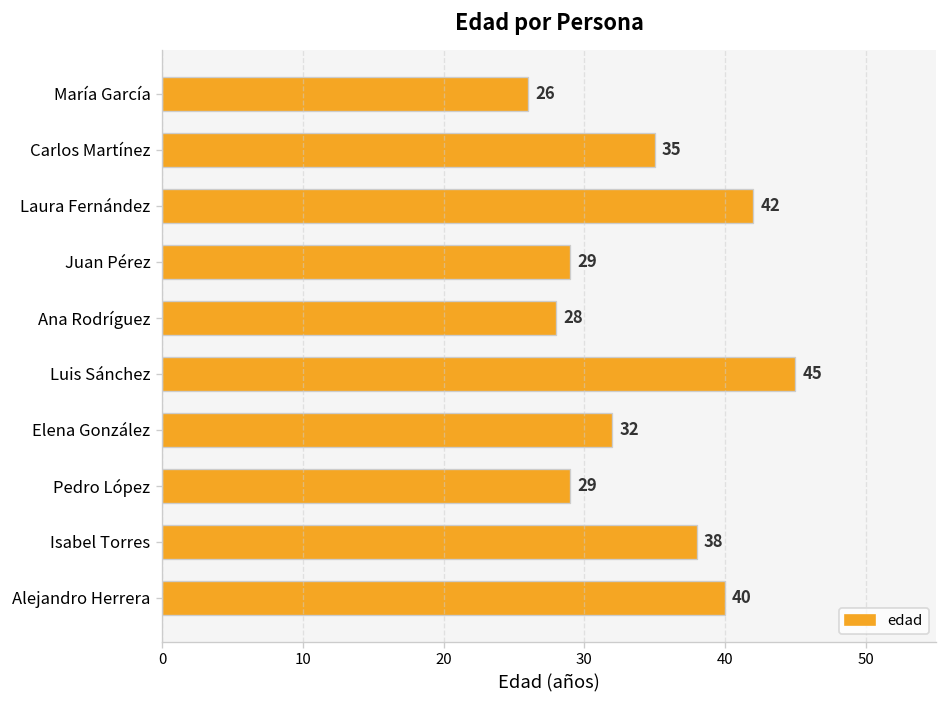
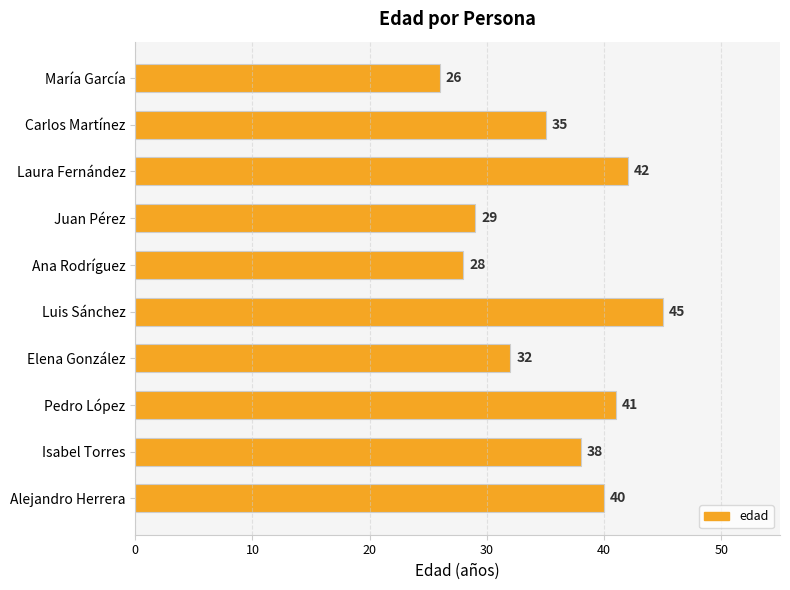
Pedro López: 29 -> 41
